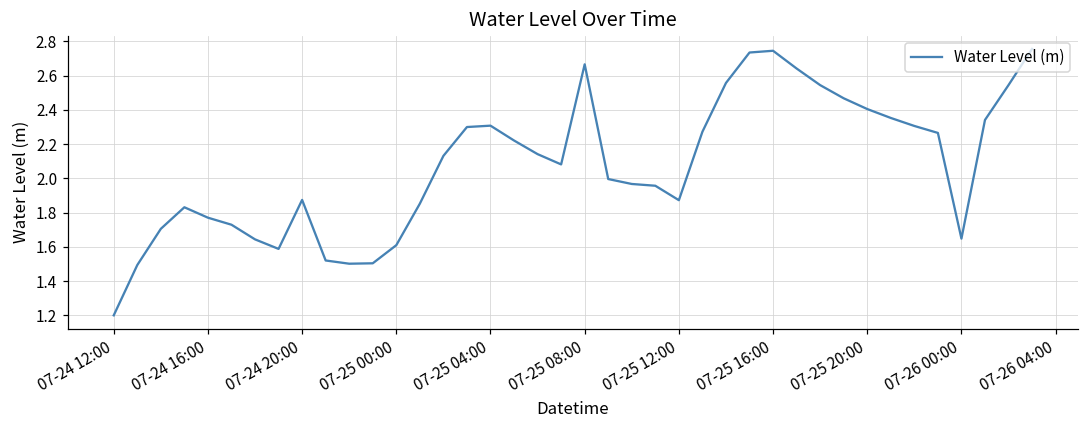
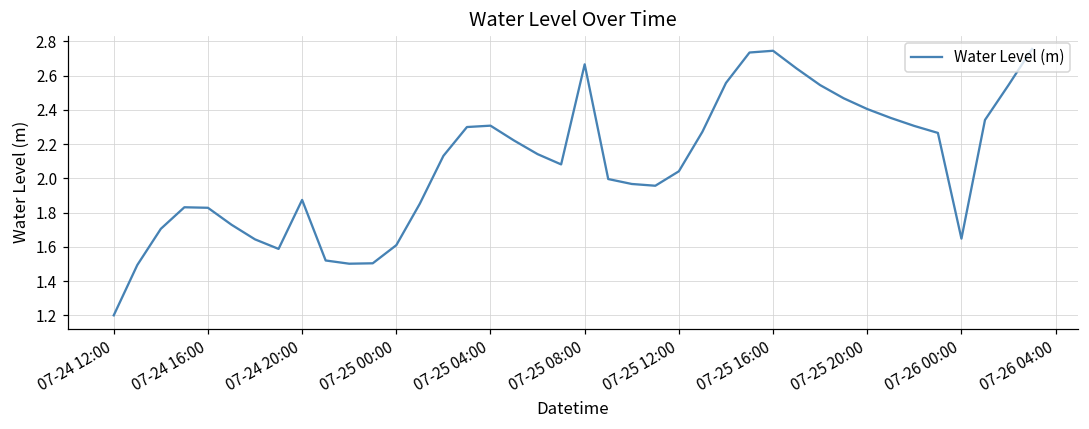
07-24 16:00: 1.77 -> 1.83
07-25 12:00: 1.87 -> 2.04
